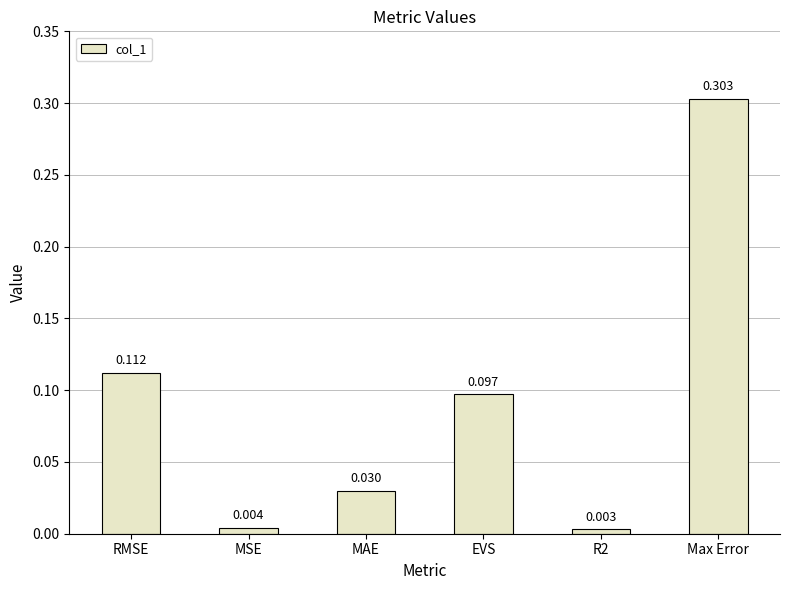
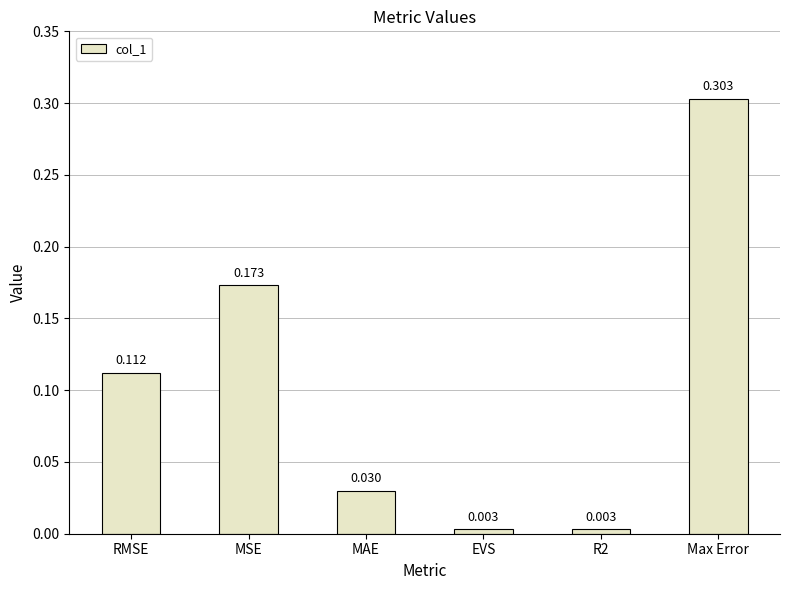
MSE: 0.004 -> 0.173
EVS: 0.097 -> 0.003
